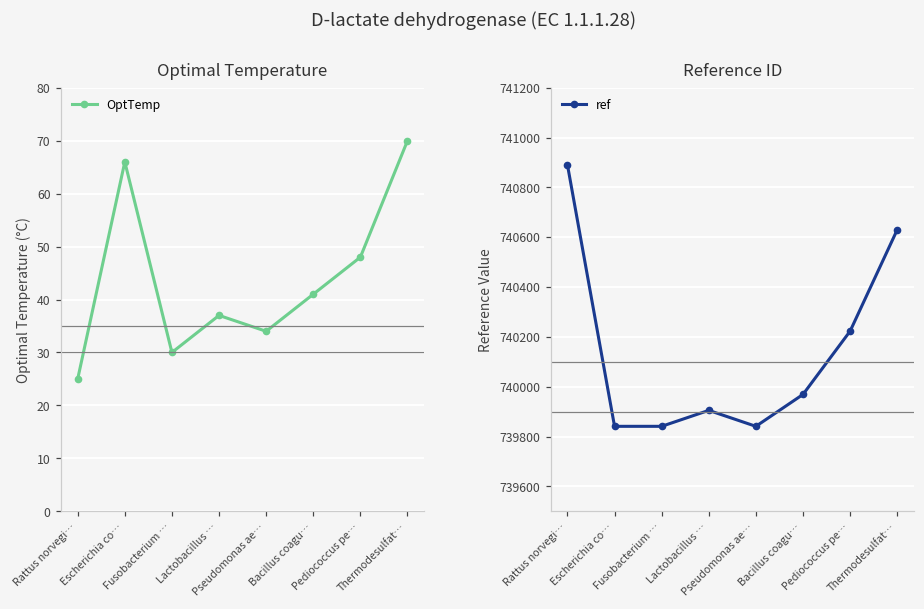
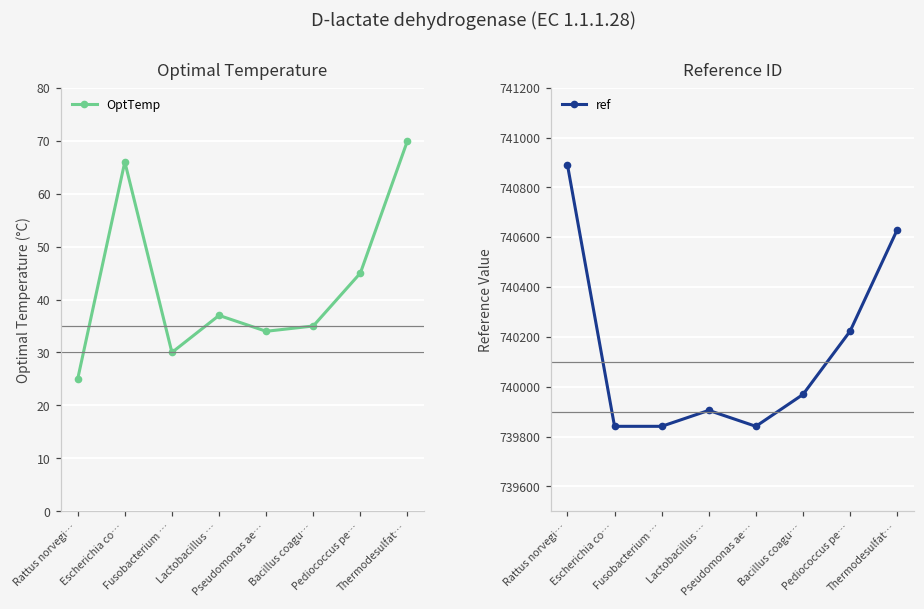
Optimal Temperature, Bacillus coagu…: 41 -> 35
Optimal Temperature, Pediococcus pe…: 48 -> 45
